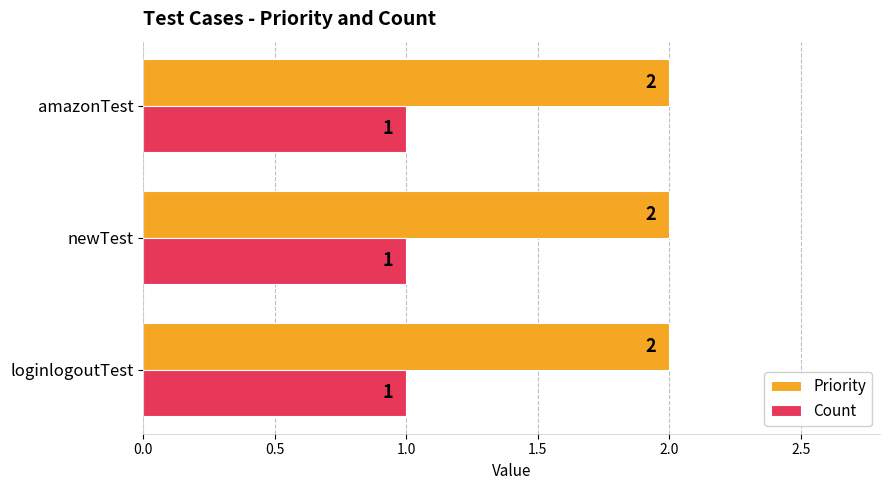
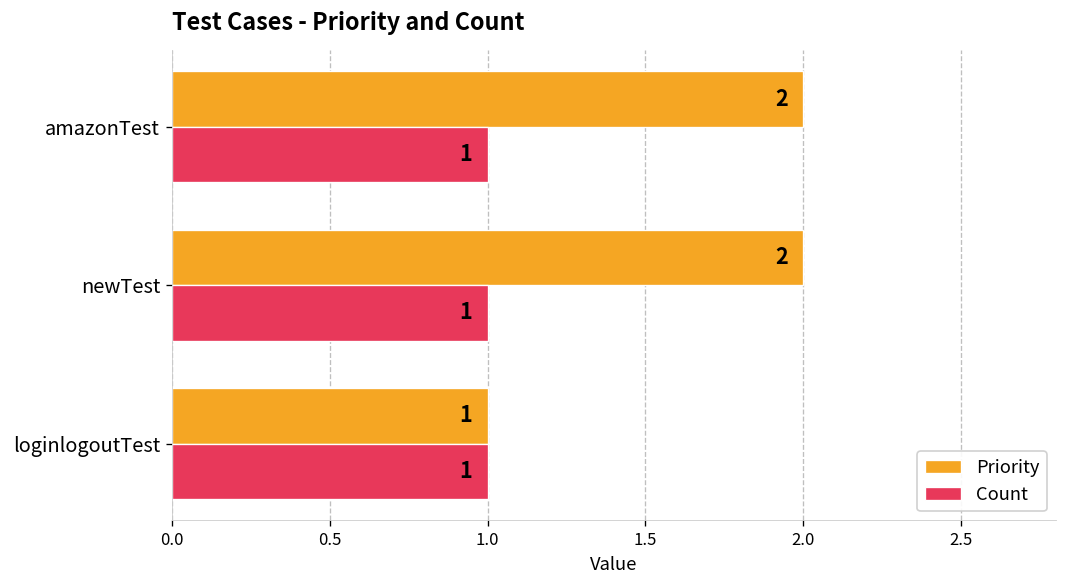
Priority, loginlogoutTest: 2 -> 1
